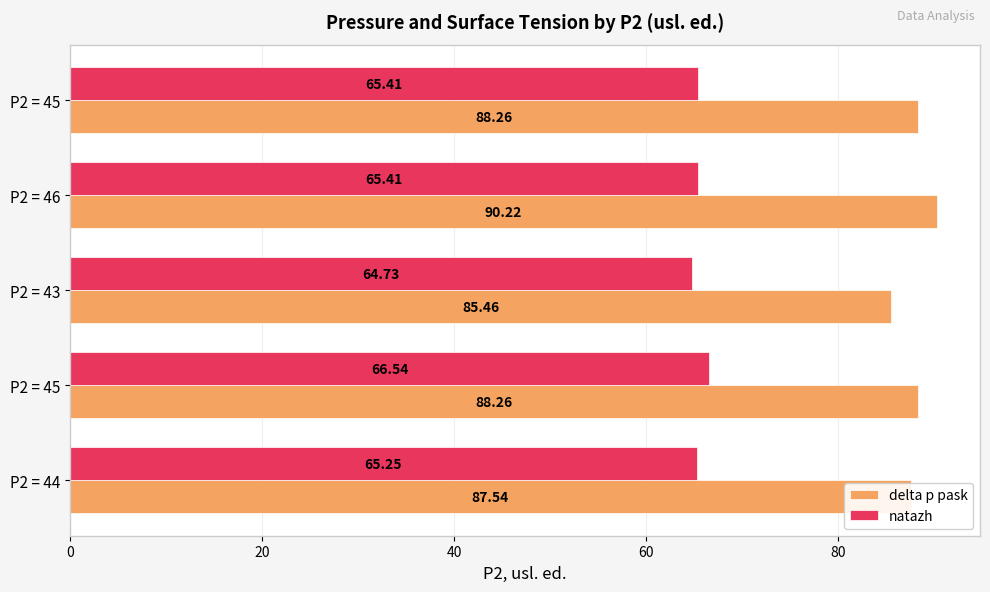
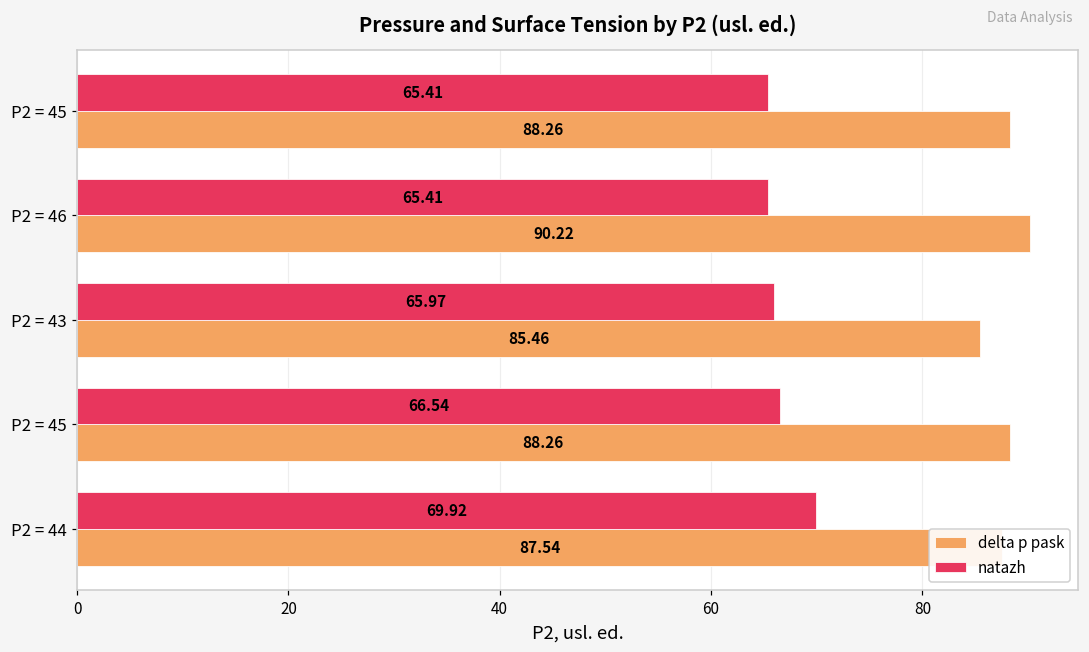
natazh, P2 = 43: 64.73 -> 65.97
natazh, P2 = 44: 65.25 -> 69.92
